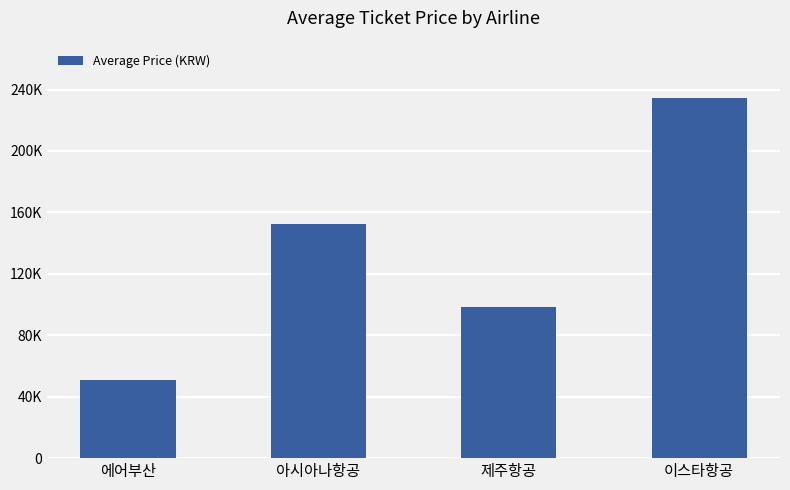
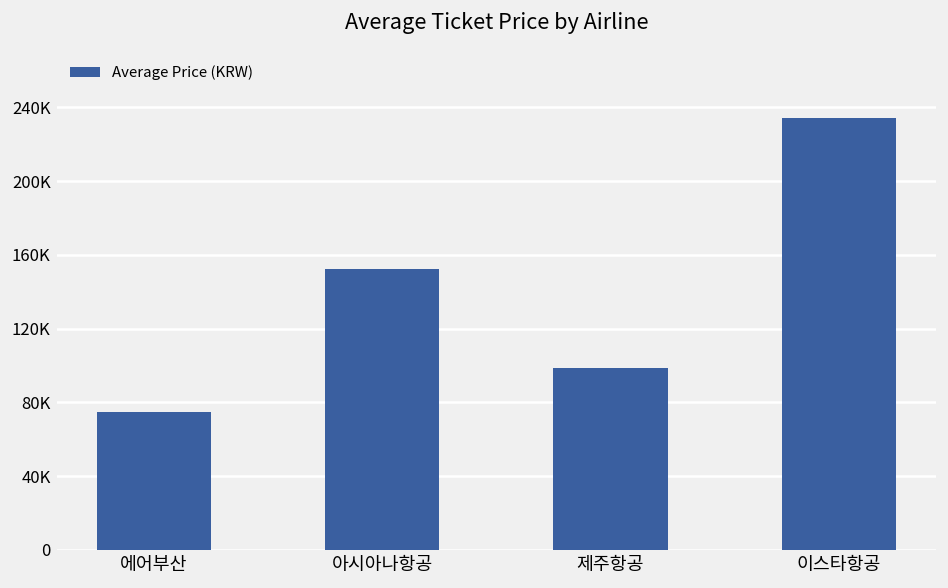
에어부산: 51000 -> 75000
